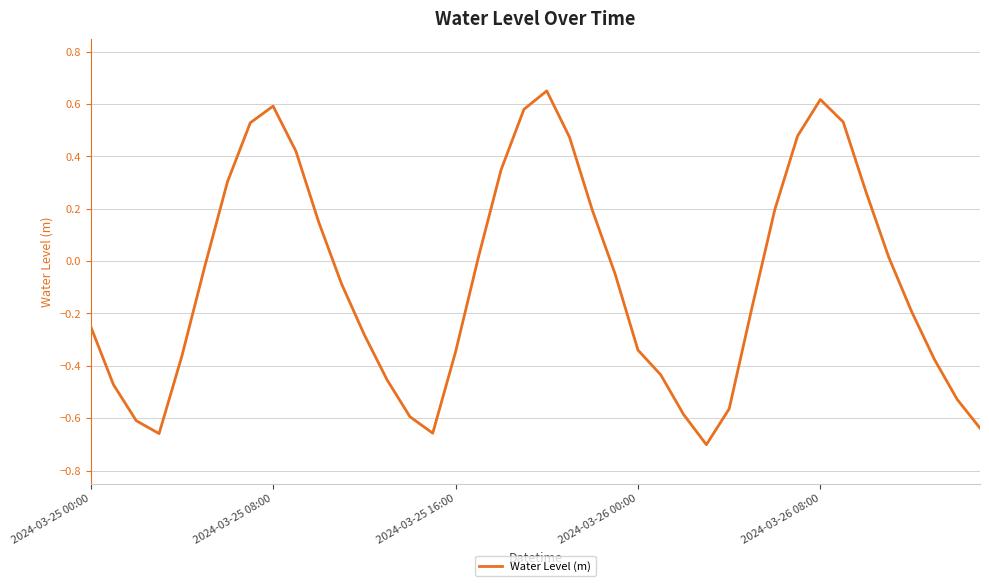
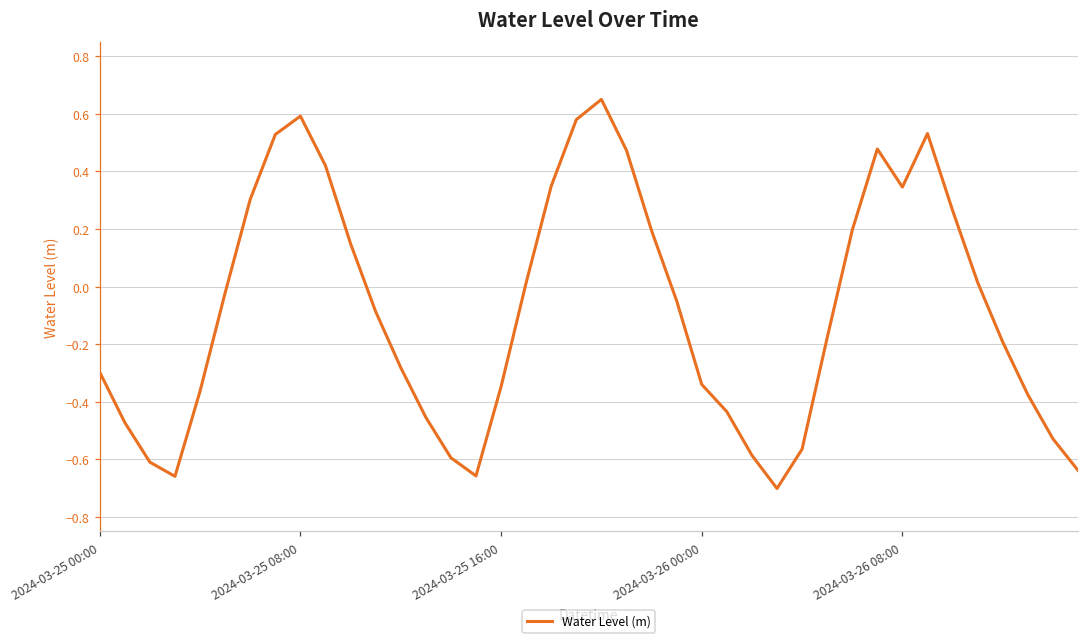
2024-03-25 00:00: -0.25 -> -0.30
2024-03-26 08:00: 0.62 -> 0.35
